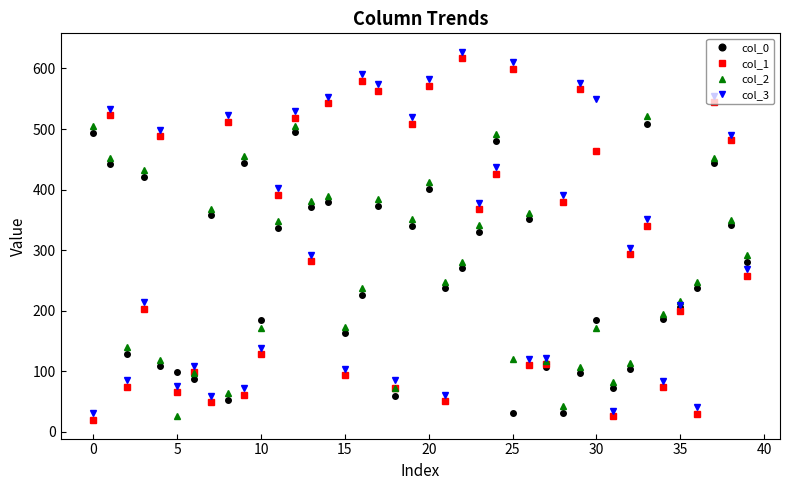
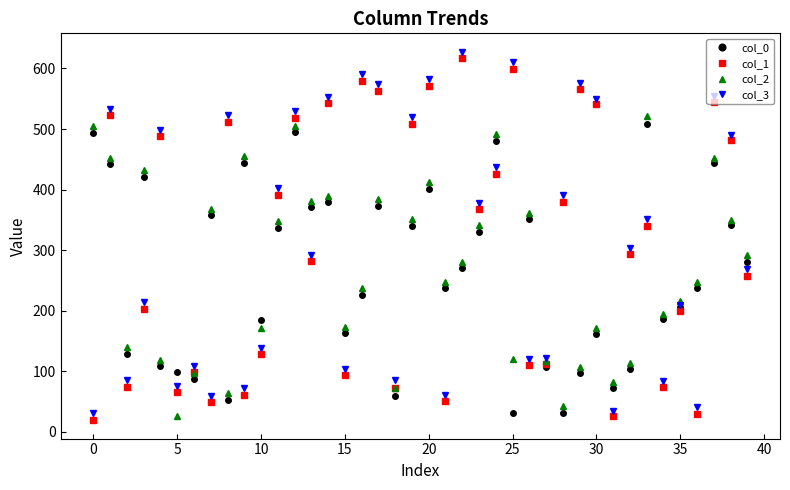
col_0, 30: 180 -> 160
col_1, 30: 460 -> 540
